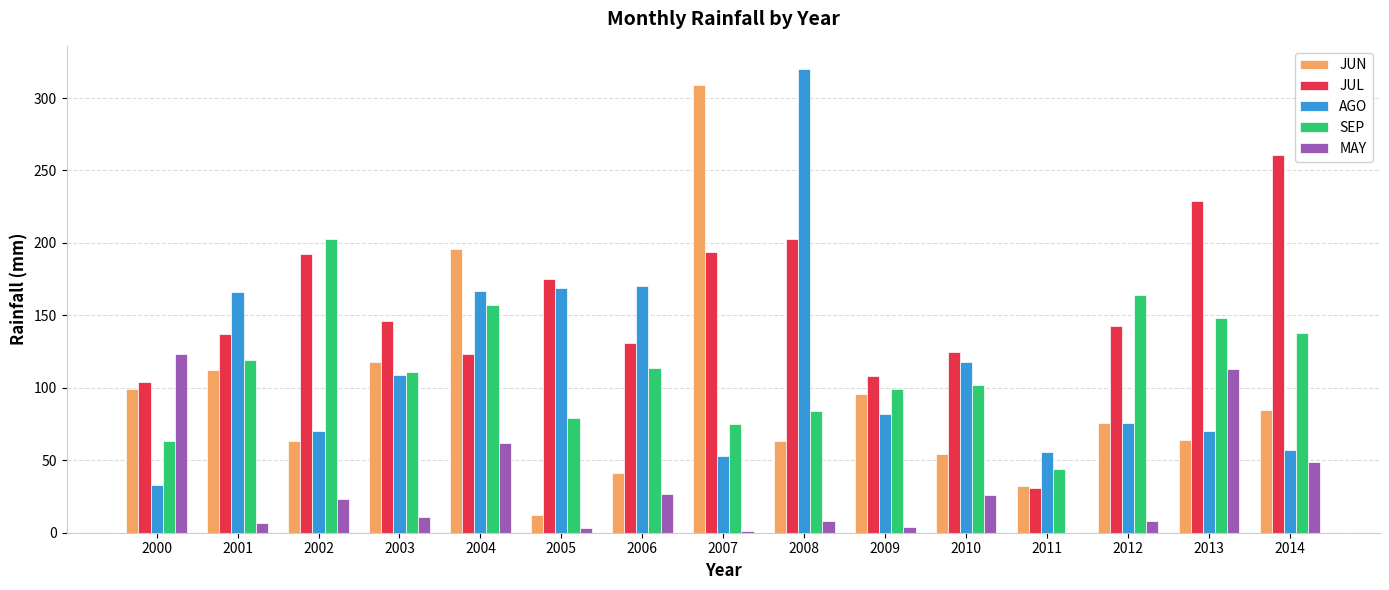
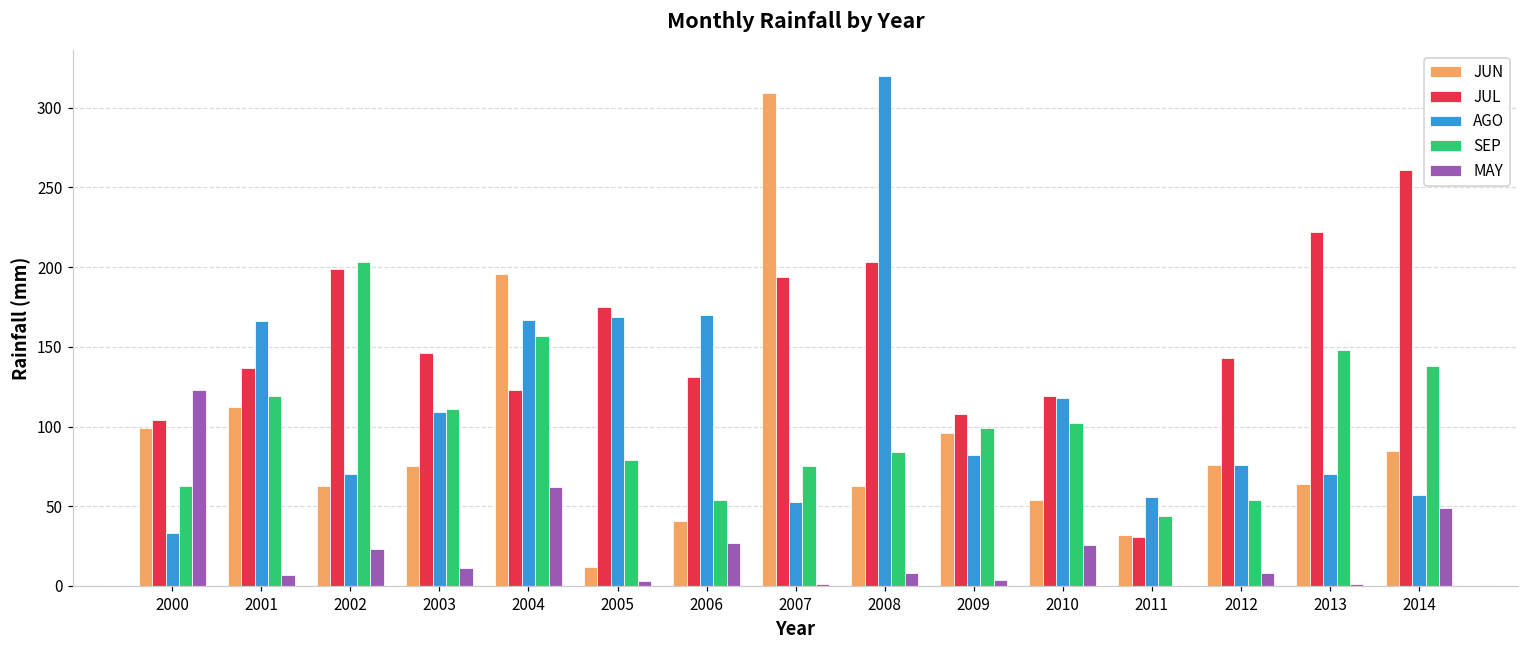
JUL, 2002: 192 -> 199
JUN, 2003: 118 -> 75
SEP, 2006: 114 -> 54
JUL, 2010: 125 -> 119
SEP, 2012: 164 -> 54
JUL, 2013: 229 -> 222
MAY, 2013: 113 -> 1
